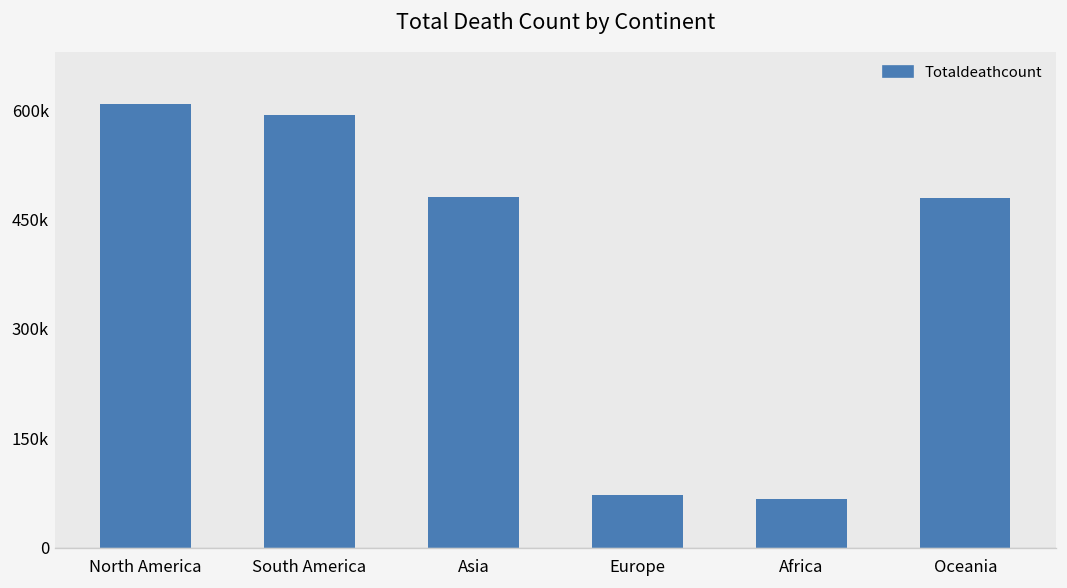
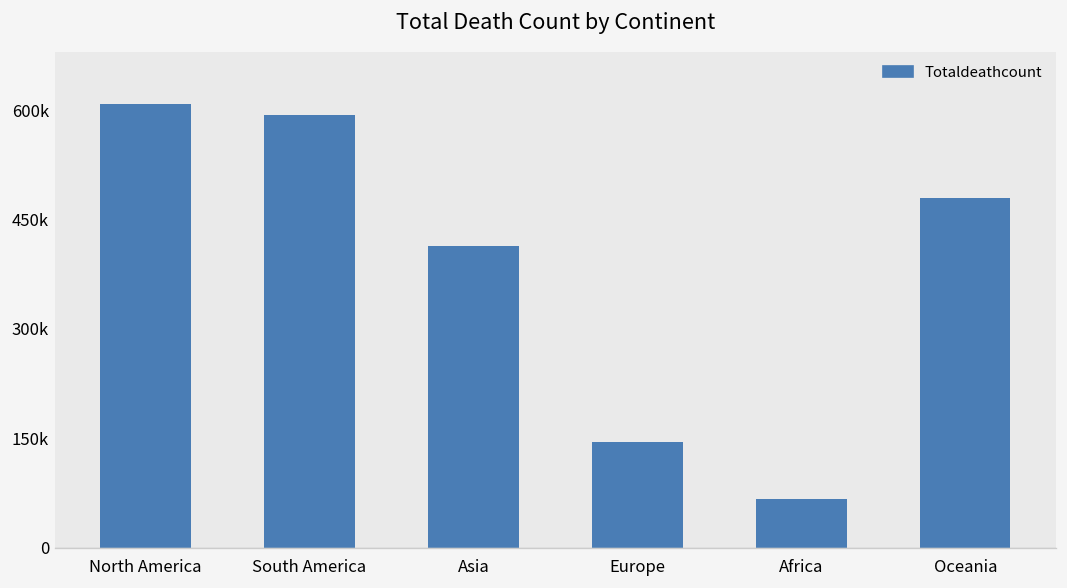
Asia: 480000 -> 410000
Europe: 70000 -> 150000
